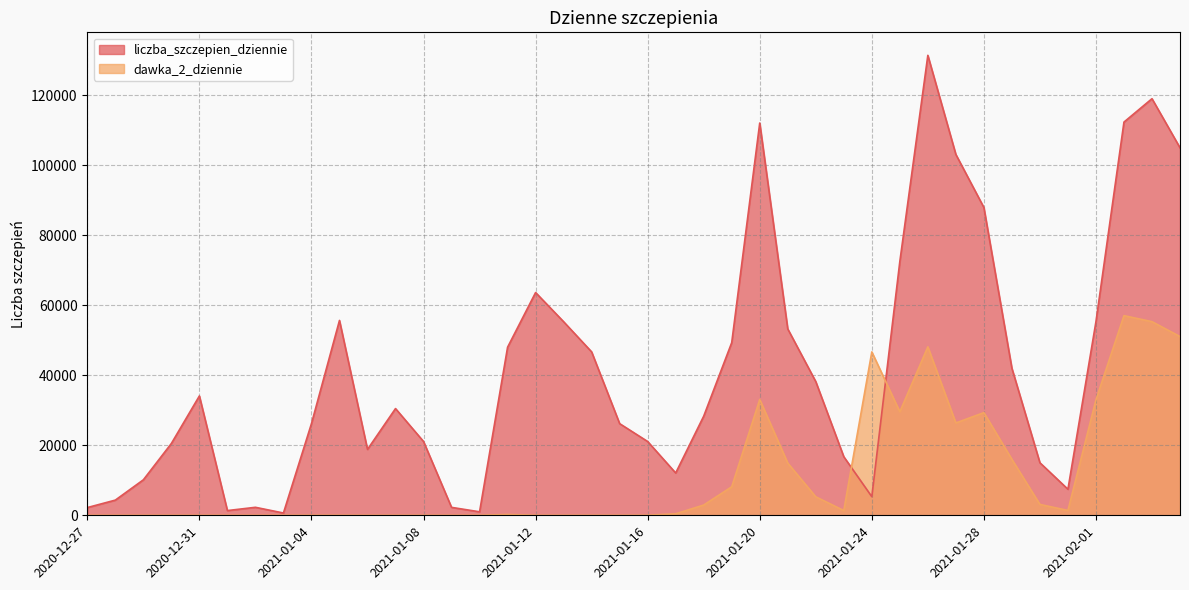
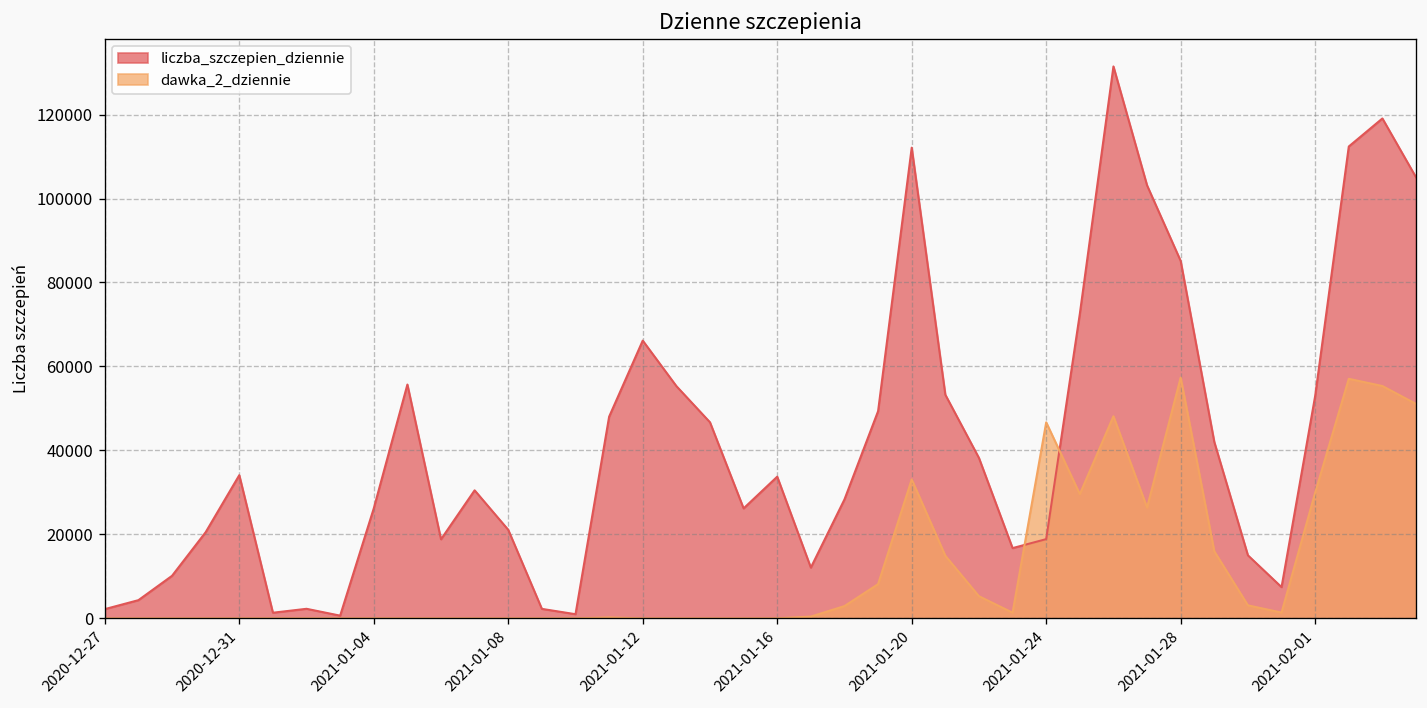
liczba_szczepien_dziennie, 2021-01-12: 64000 -> 66000
liczba_szczepien_dziennie, 2021-01-16: 21000 -> 34000
liczba_szczepien_dziennie, 2021-01-24: 5000 -> 19000
liczba_szczepien_dziennie, 2021-01-28: 88000 -> 85000
dawka_2_dziennie, 2021-01-28: 29000 -> 57000
liczba_szczepien_dziennie, 2021-02-01: 55000 -> 53000
dawka_2_dziennie, 2021-02-01: 33000 -> 30000
